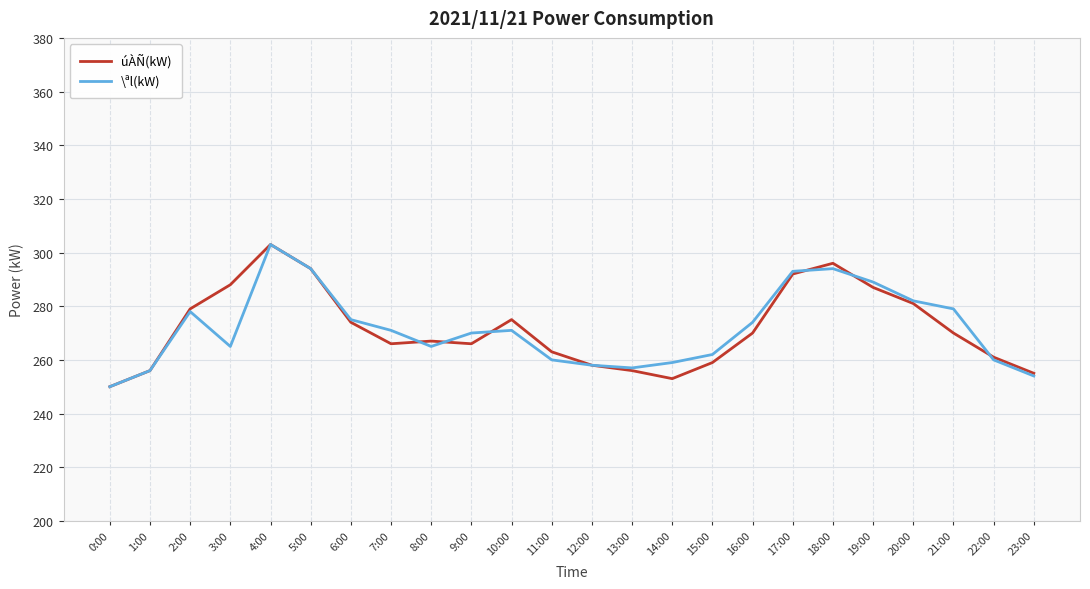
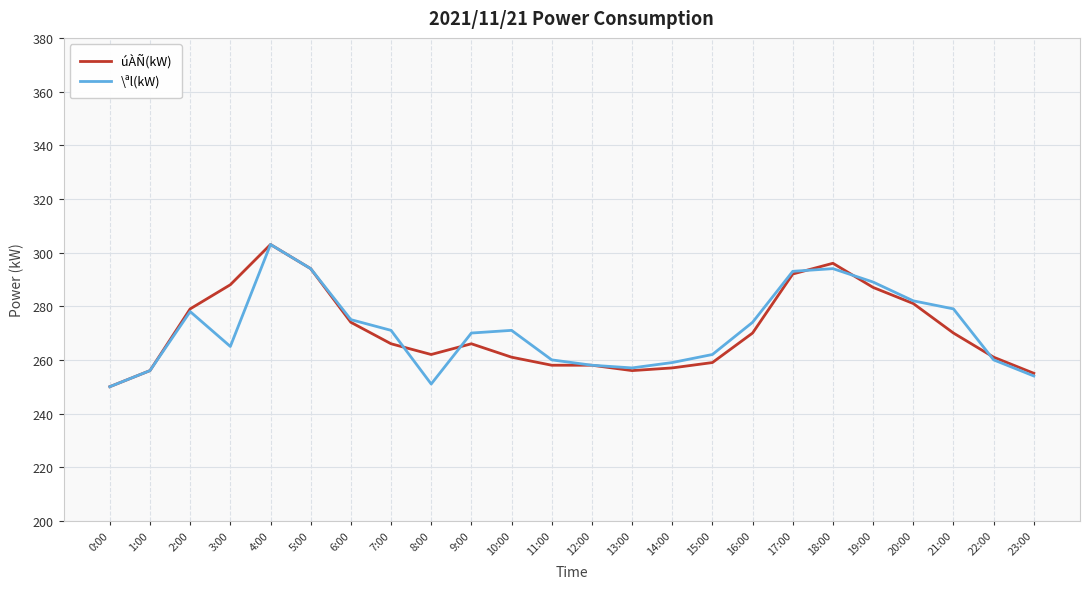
úÀÑ(kW), 8:00: 267 -> 262
\ªl(kW), 8:00: 265 -> 251
úÀÑ(kW), 10:00: 275 -> 261
úÀÑ(kW), 11:00: 263 -> 258
úÀÑ(kW), 14:00: 253 -> 257
